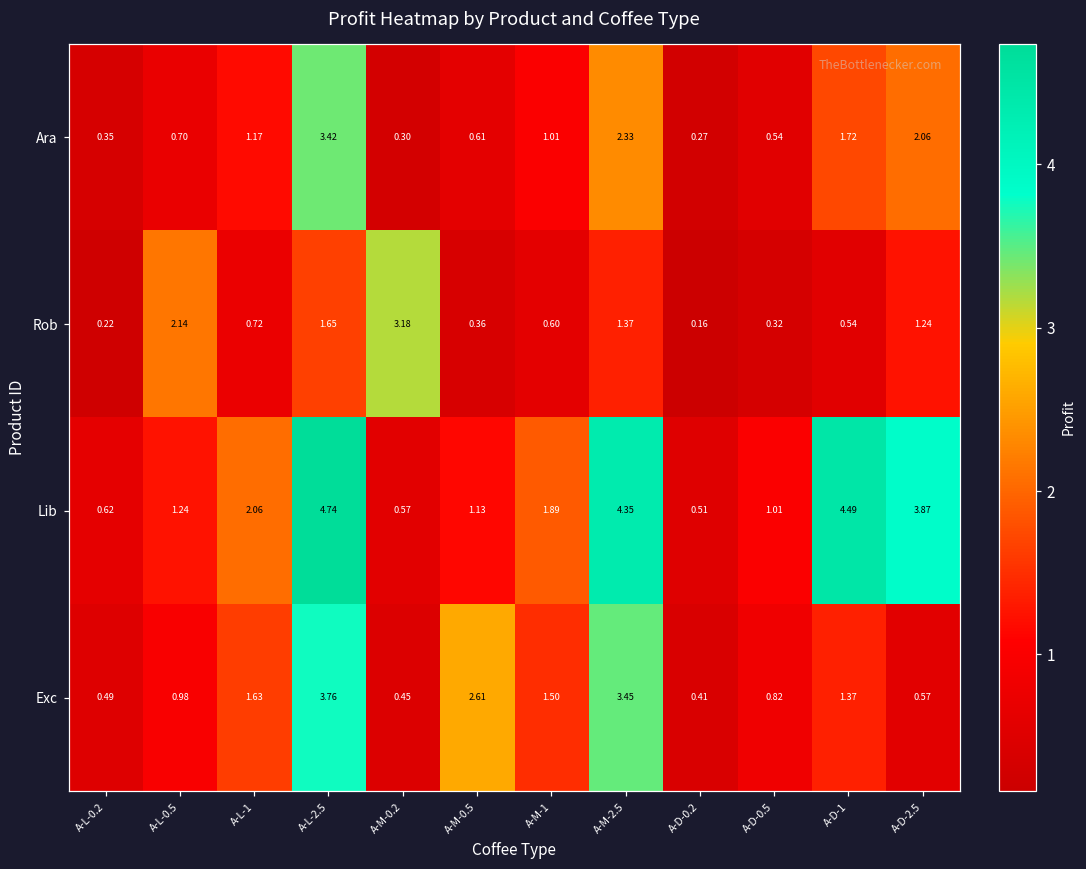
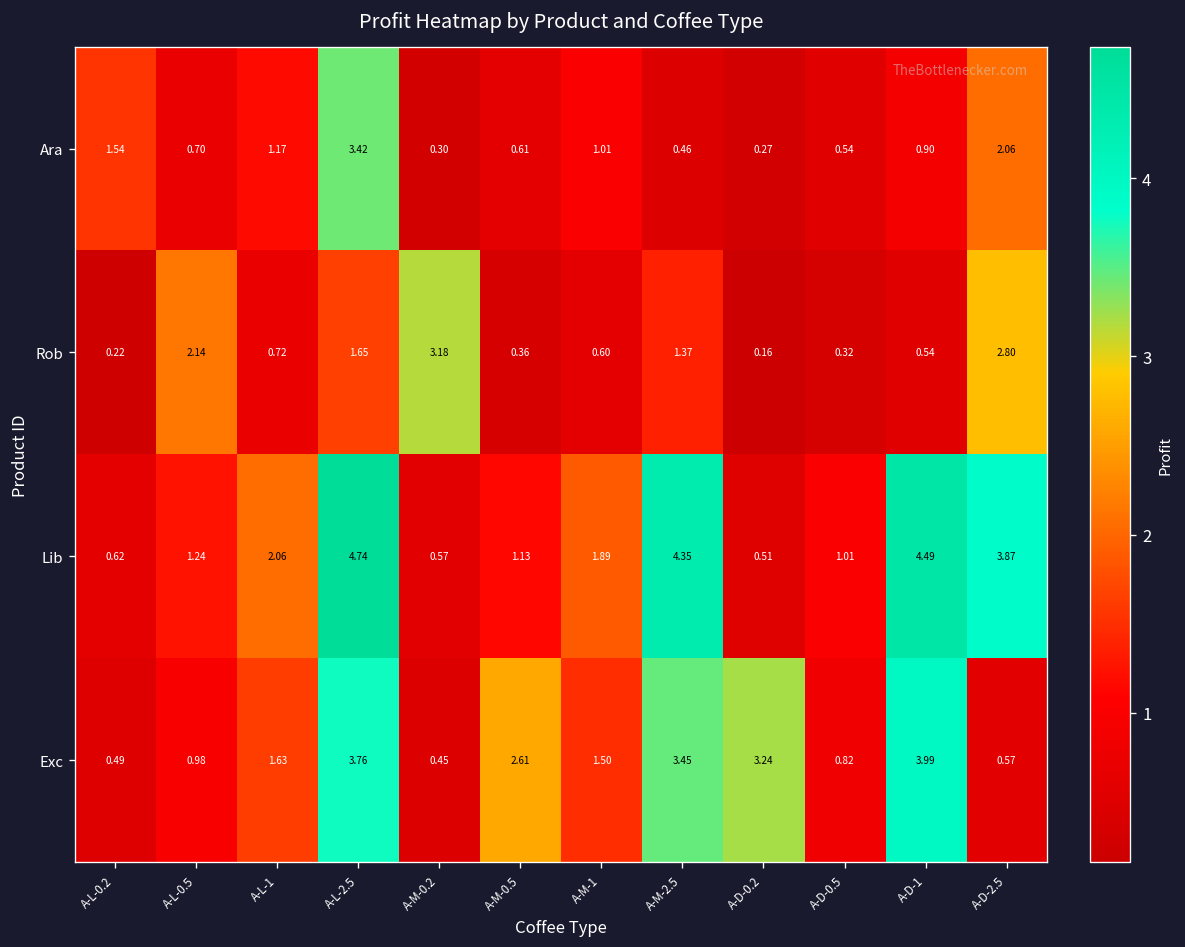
Ara, A-L-0.2: 0.35 -> 1.54
Ara, A-M-2.5: 2.33 -> 0.46
Ara, A-D-1: 1.72 -> 0.90
Rob, A-D-2.5: 1.24 -> 2.80
Exc, A-D-0.2: 0.41 -> 3.24
Exc, A-D-1: 1.37 -> 3.99
